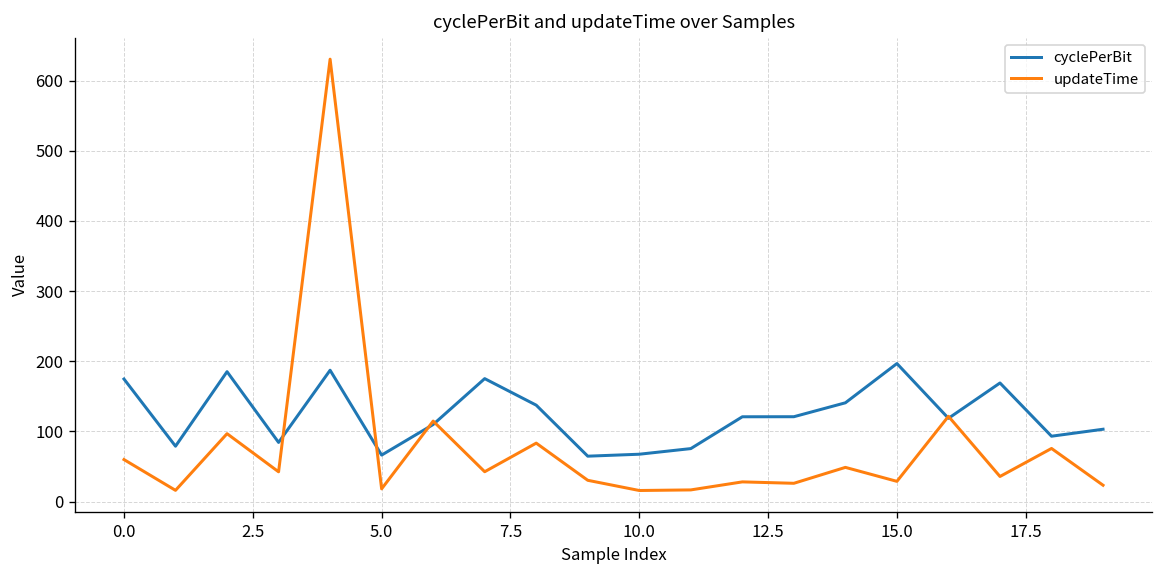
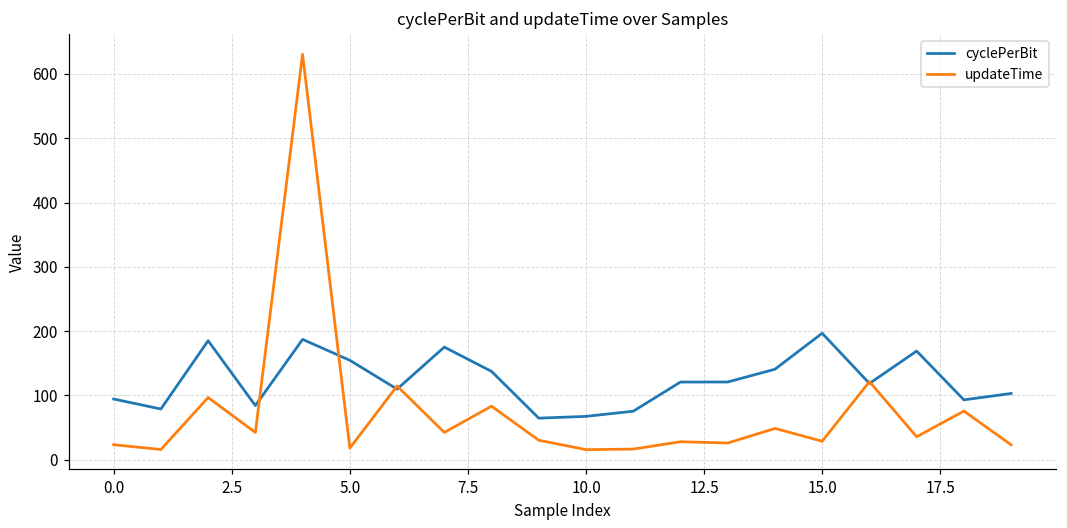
cyclePerBit, 0.0: 170 -> 90
updateTime, 0.0: 60 -> 20
cyclePerBit, 5.0: 70 -> 150
